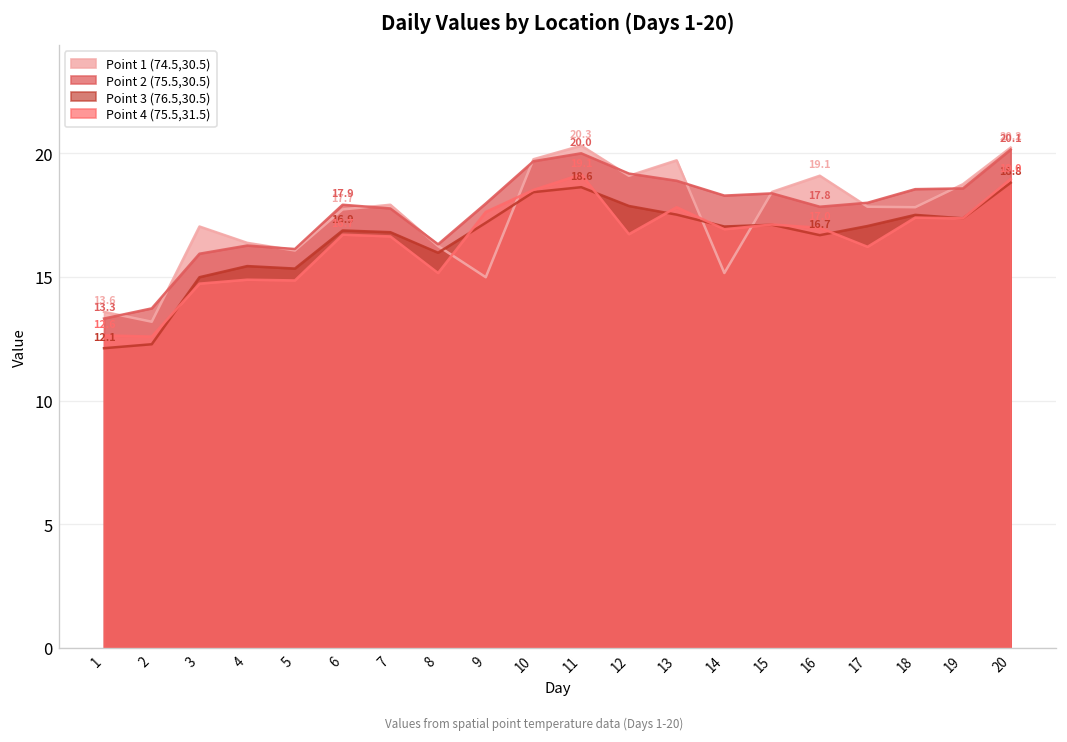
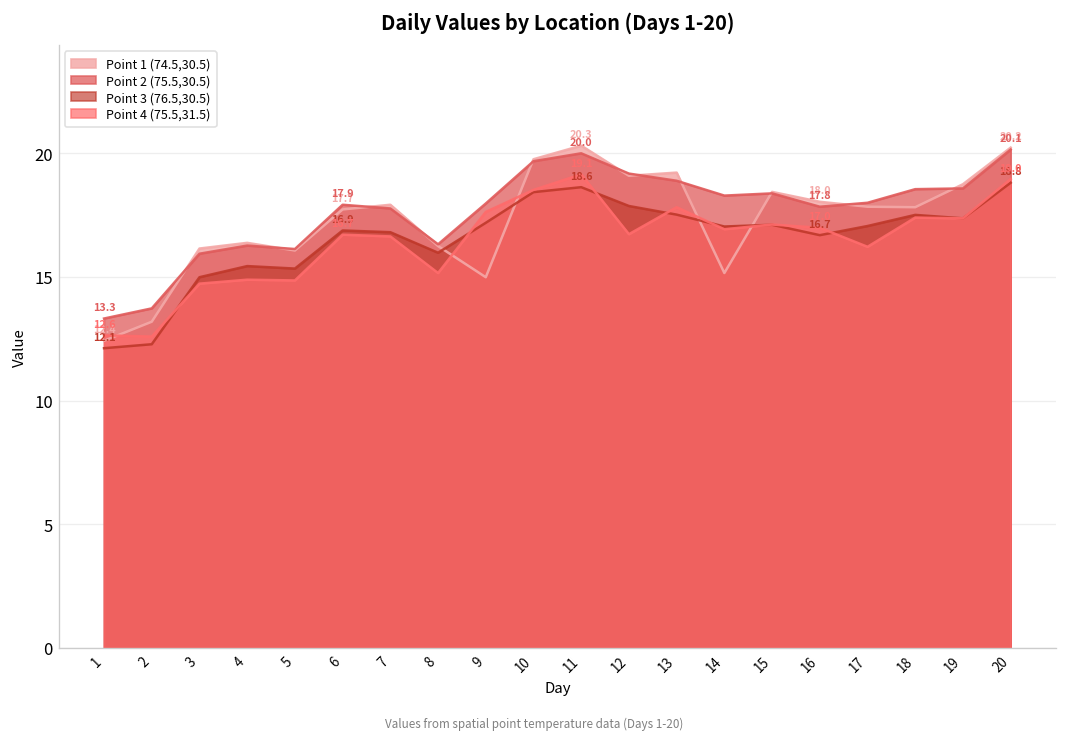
Point 1 (74.5,30.5), 1: 13.6 -> 12.4
Point 1 (74.5,30.5), 3: 17.0 -> 16.2
Point 1 (74.5,30.5), 13: 19.7 -> 19.2
Point 1 (74.5,30.5), 16: 19.1 -> 18.0
